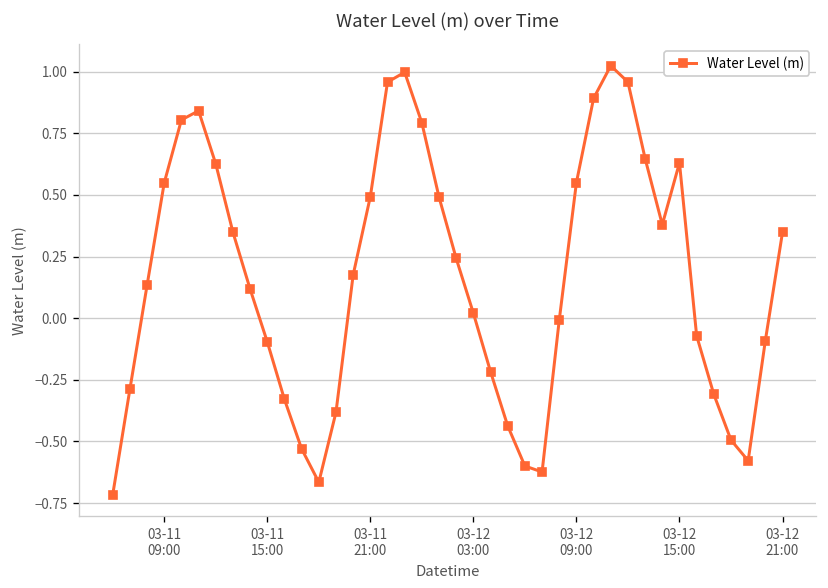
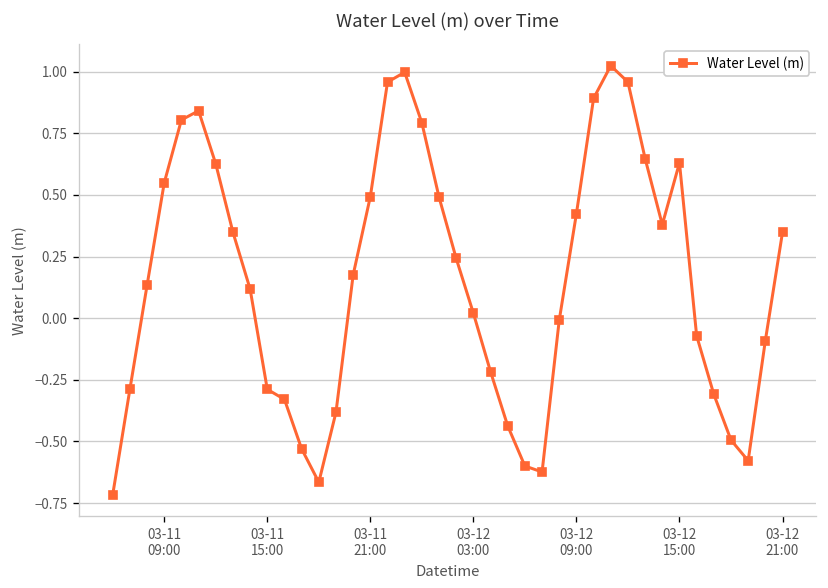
03-11 15:00: -0.10 -> -0.29
03-12 09:00: 0.55 -> 0.42
